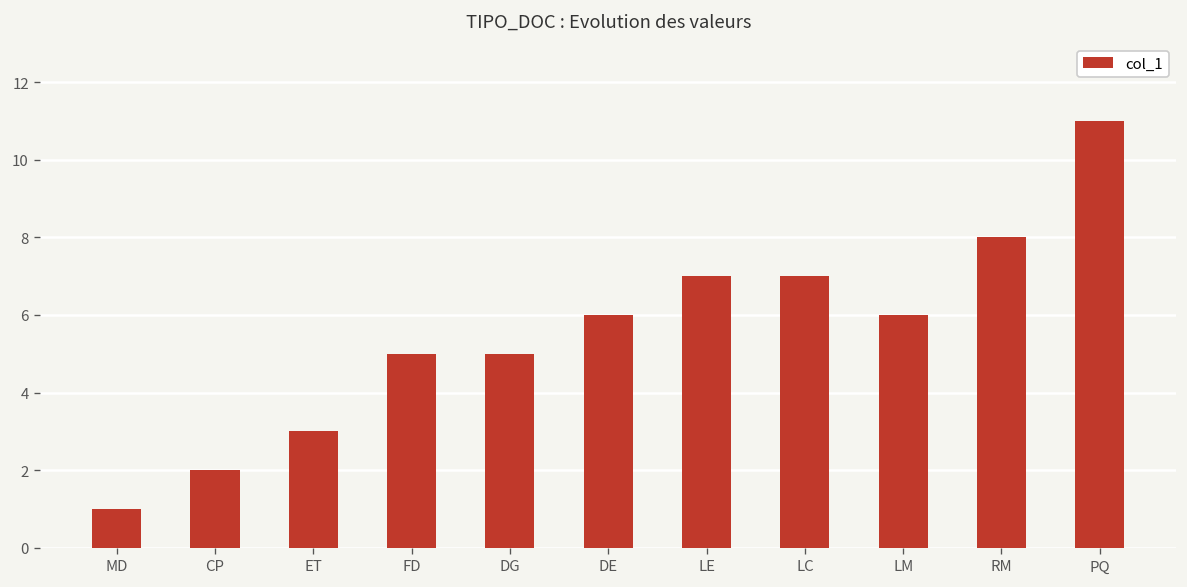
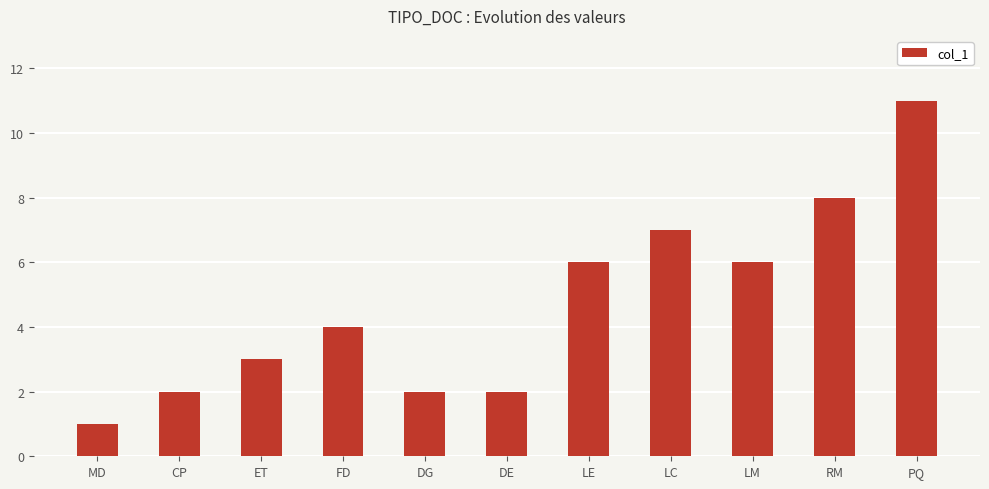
FD: 5 -> 4
DG: 5 -> 2
DE: 6 -> 2
LE: 7 -> 6
